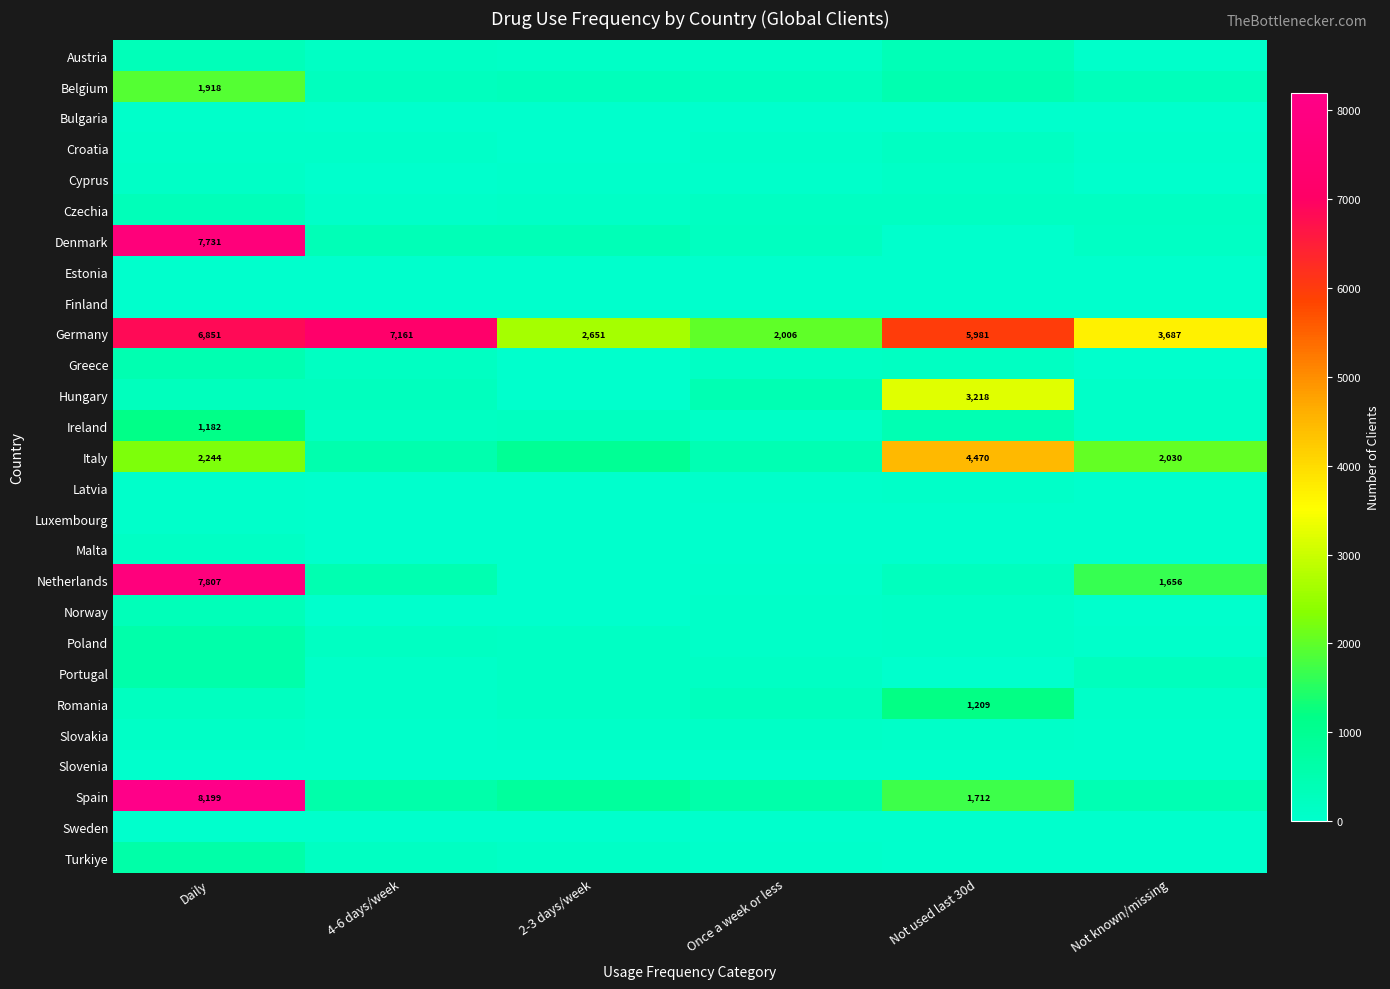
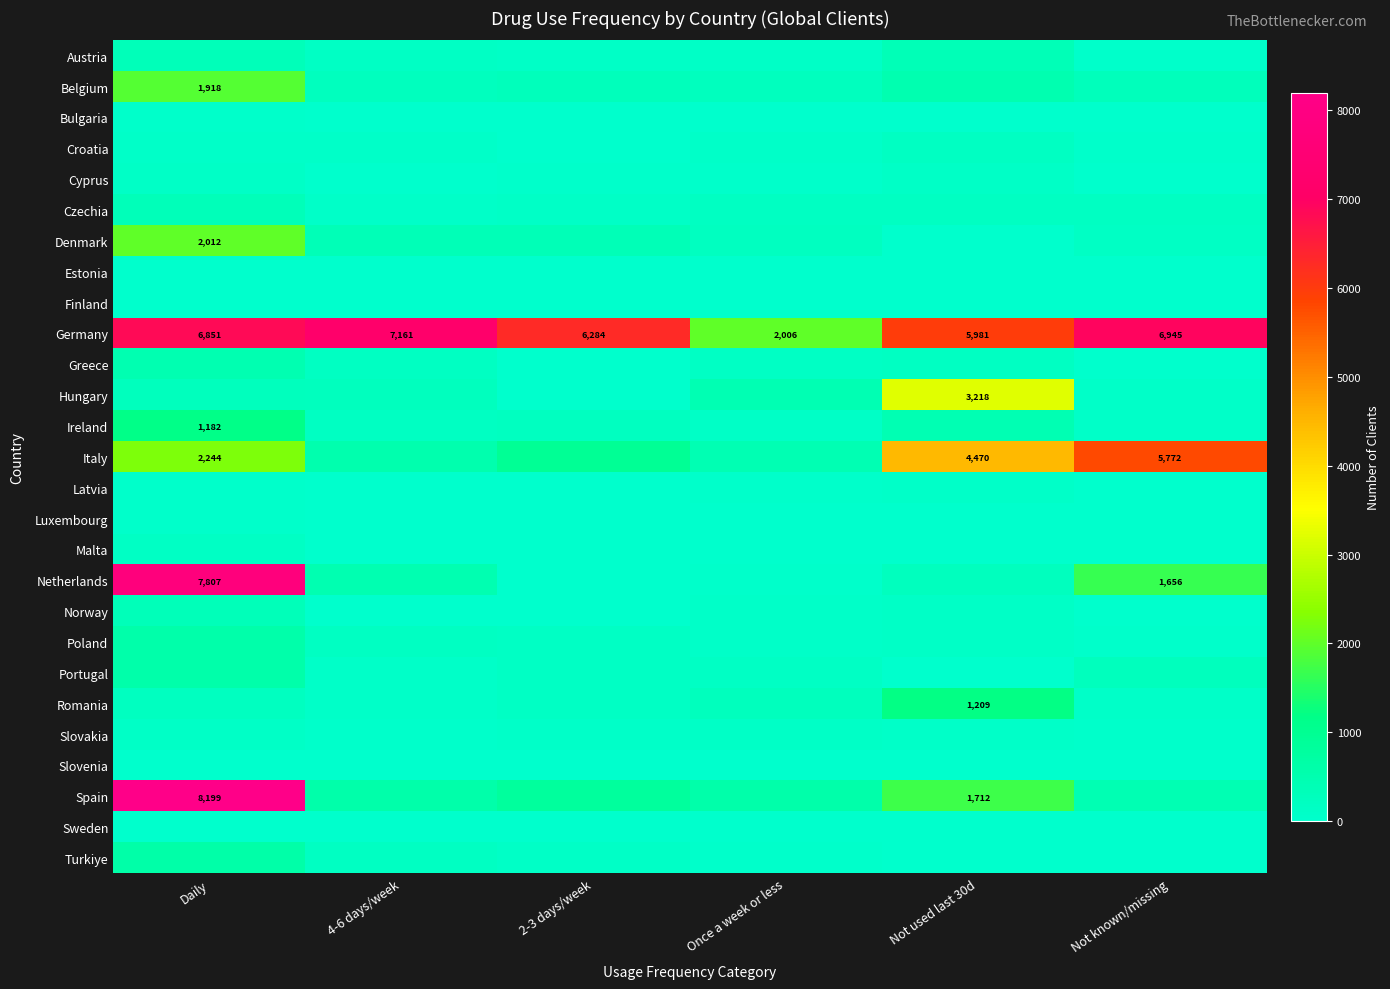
Denmark, Daily: 7,731 -> 2,012
Germany, 2-3 days/week: 2,651 -> 6,284
Germany, Not known/missing: 3,687 -> 6,945
Italy, Not known/missing: 2,030 -> 5,772
